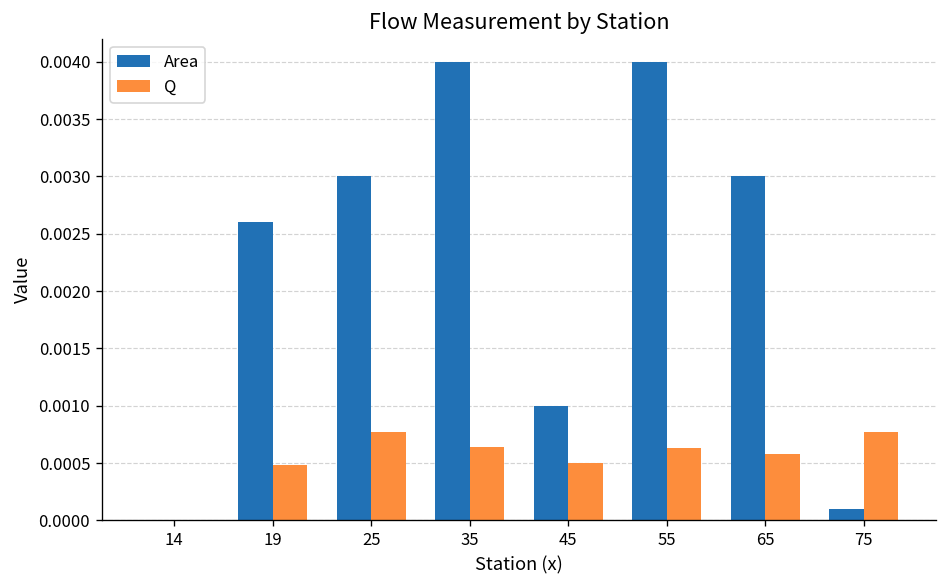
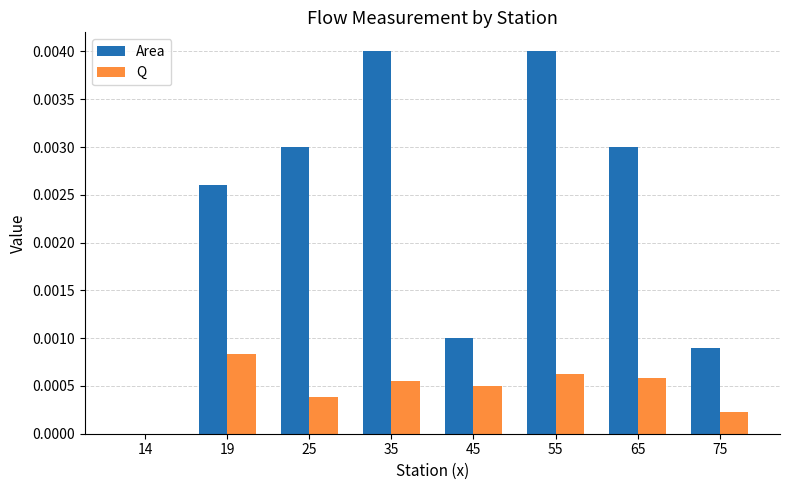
Q, 19: 0.0005 -> 0.0008
Q, 25: 0.0008 -> 0.0004
Q, 35: 0.00064 -> 0.00055
Area, 75: 0.0001 -> 0.0009
Q, 75: 0.0008 -> 0.0002
